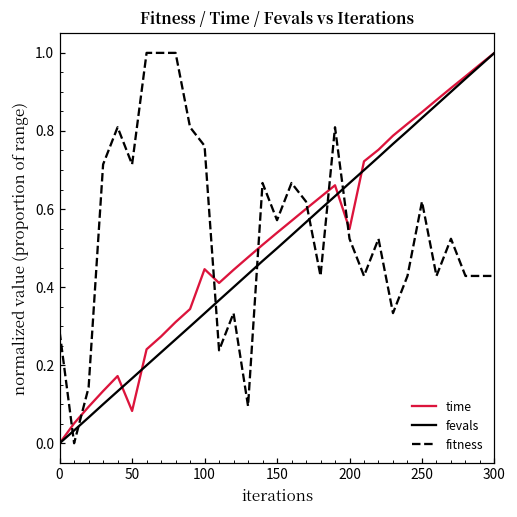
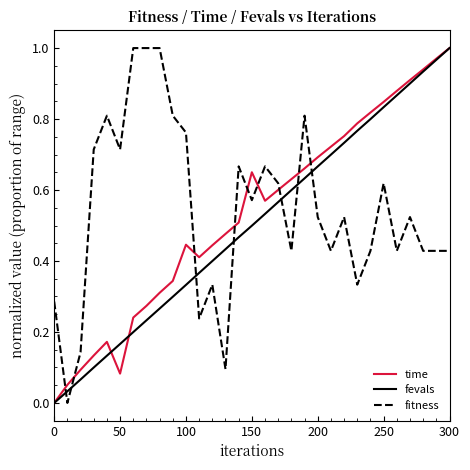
time, 150: 0.54 -> 0.65
time, 200: 0.55 -> 0.69
